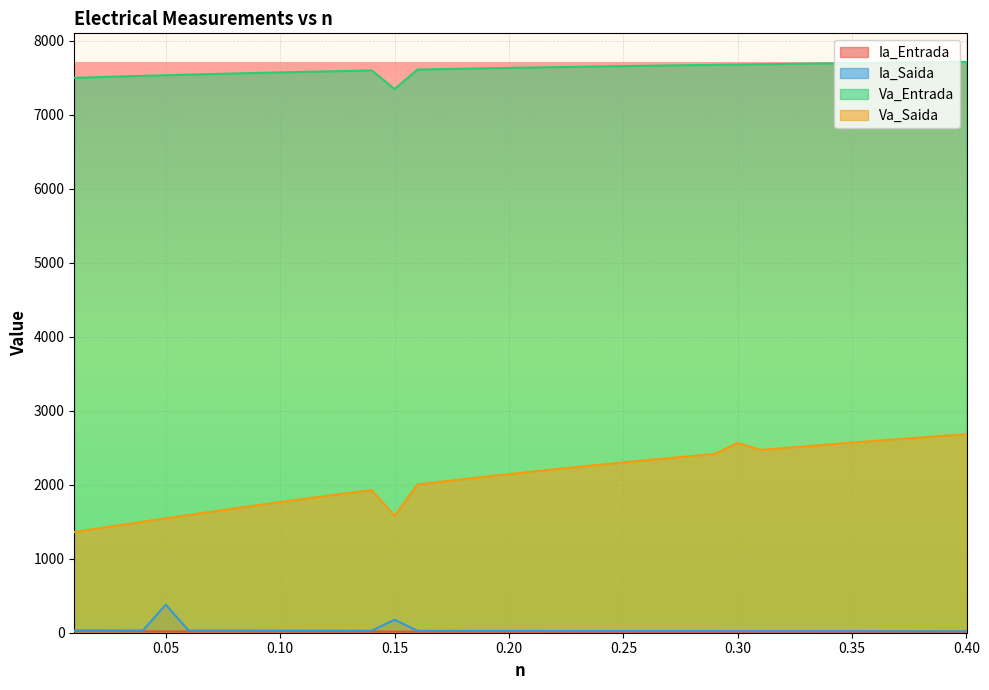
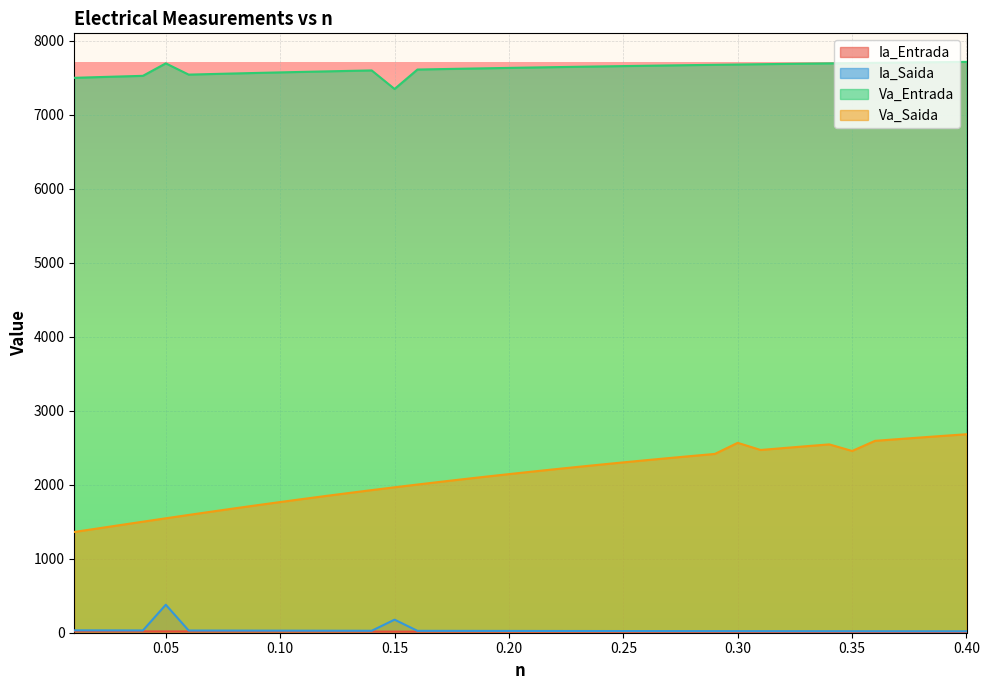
Va_Entrada, 0.05: 7500 -> 7700
Va_Saida, 0.15: 1600 -> 2000
Va_Saida, 0.35: 2600 -> 2500
